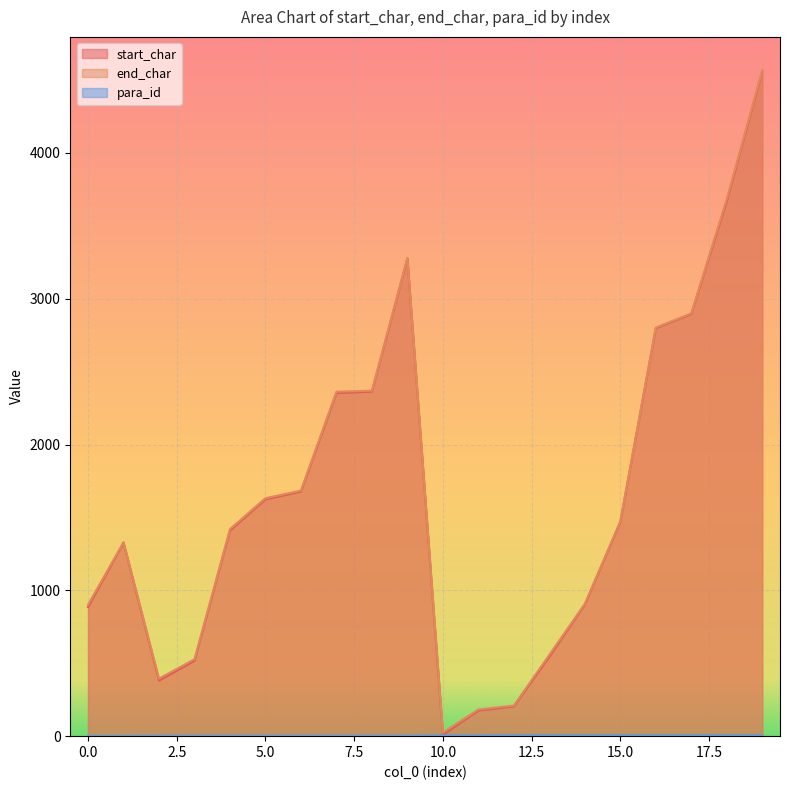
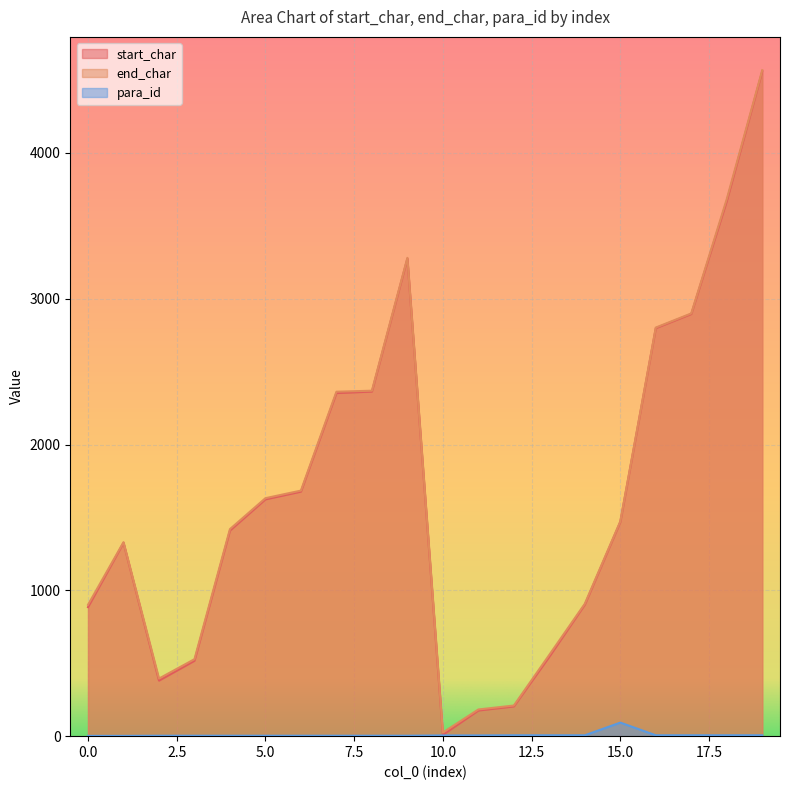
para_id, 15.0: 10 -> 90
